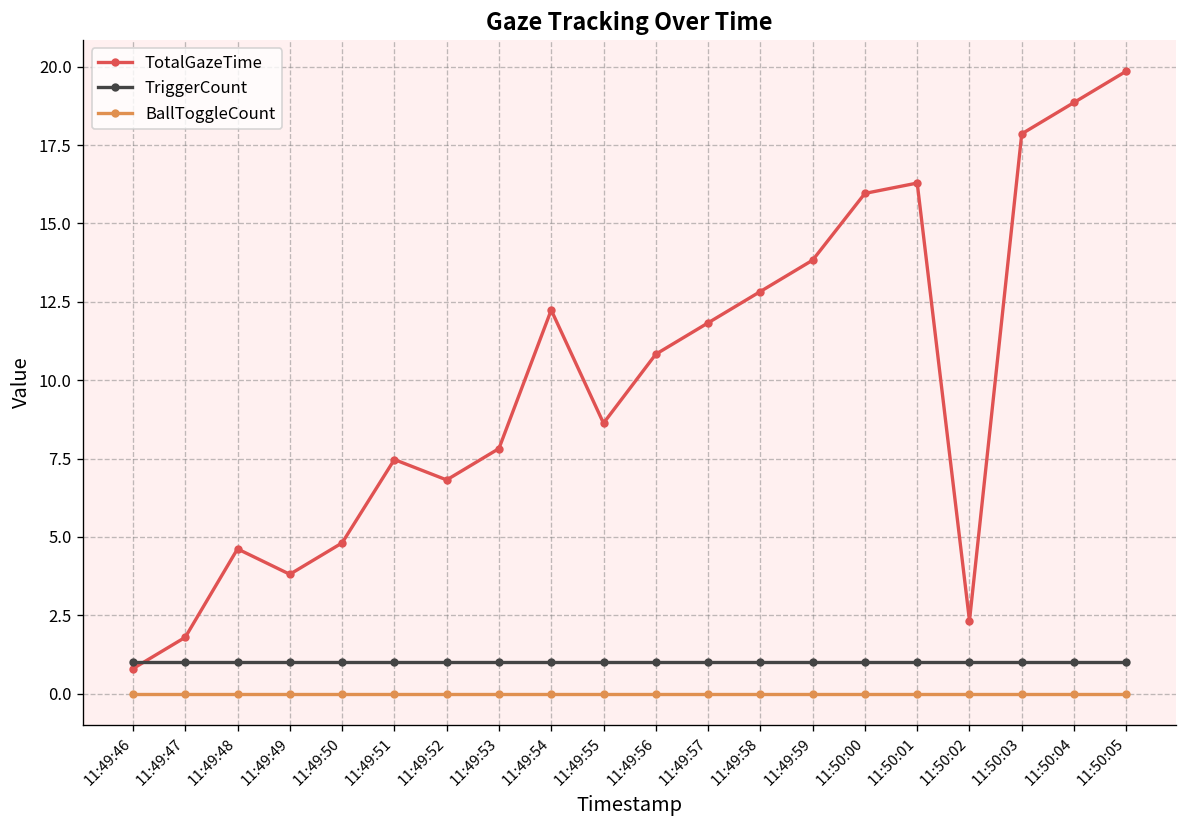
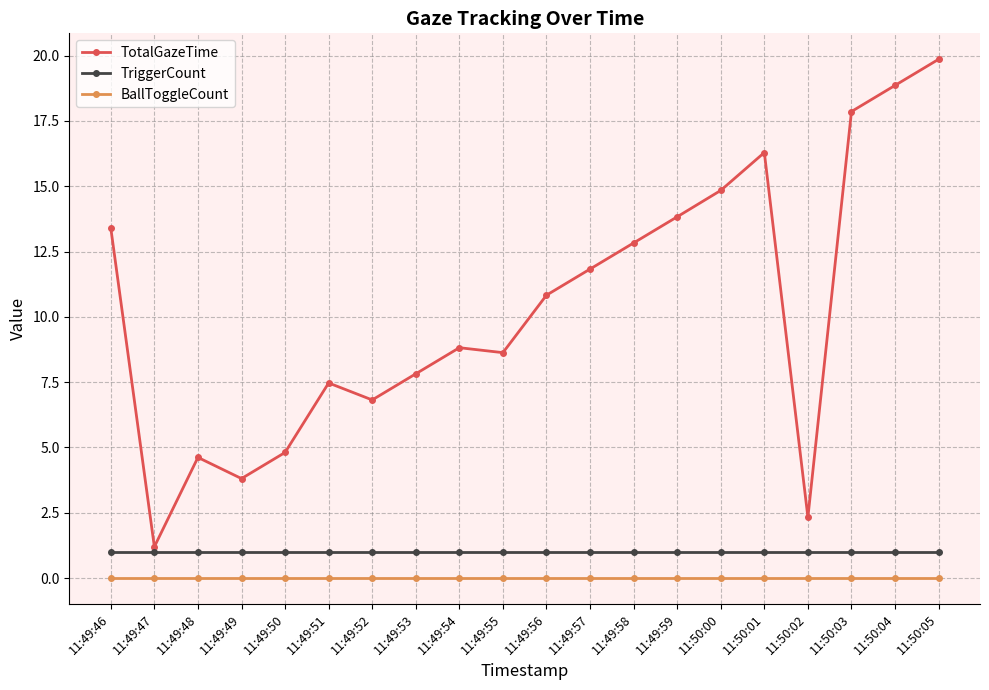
TotalGazeTime, 11:49:46: 0.8 -> 13.4
TotalGazeTime, 11:49:47: 1.8 -> 1.2
TotalGazeTime, 11:49:54: 12.2 -> 8.8
TotalGazeTime, 11:50:00: 16.0 -> 14.8
